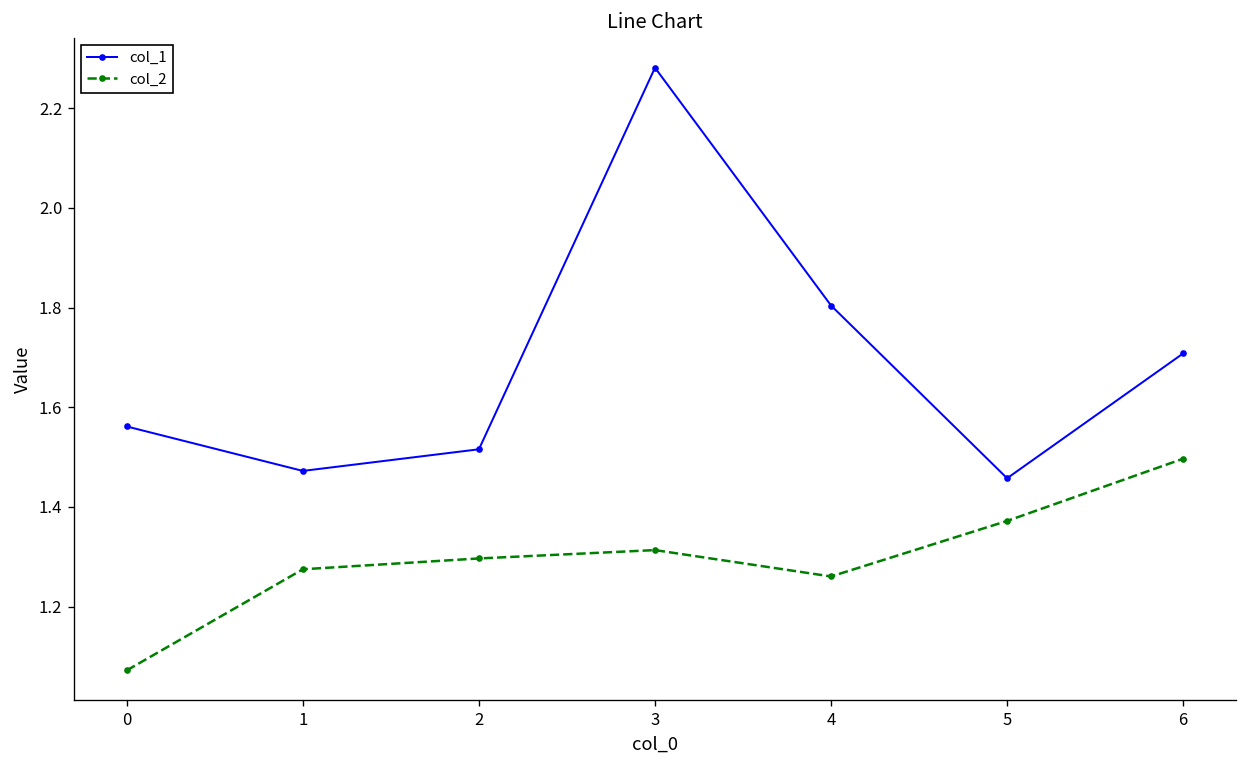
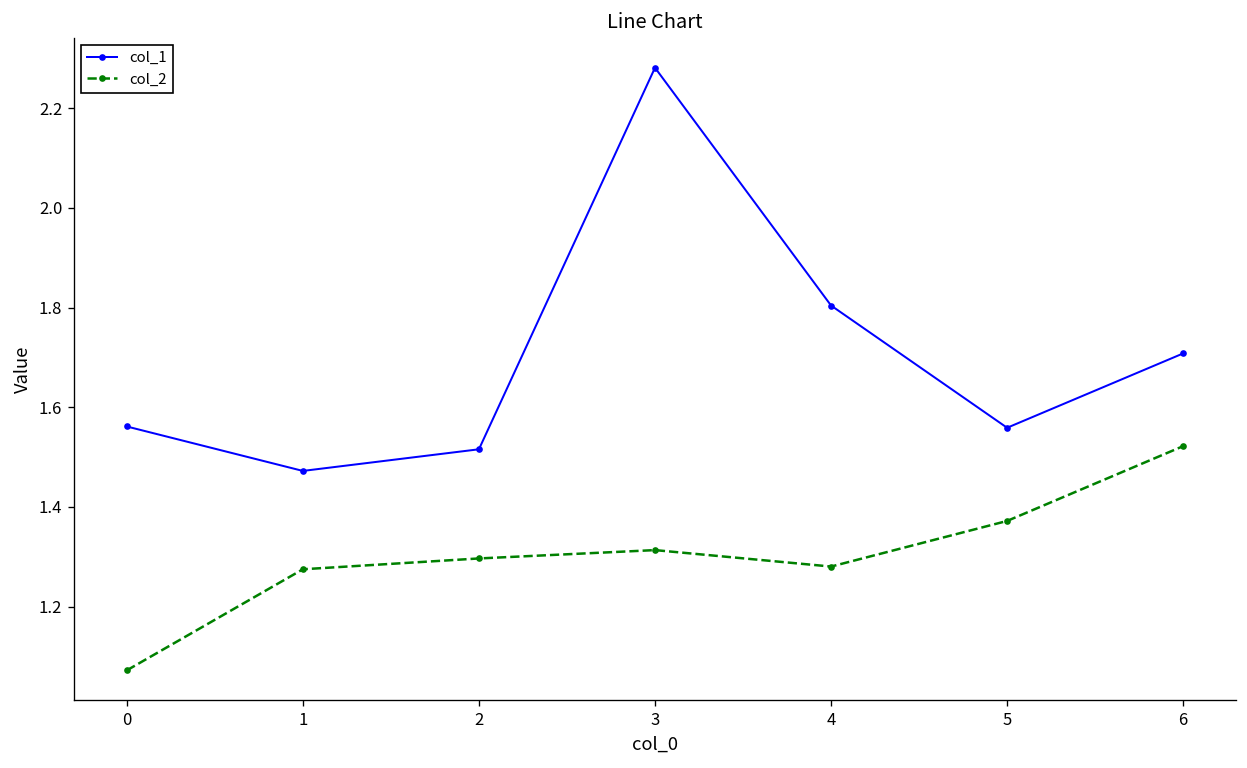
col_2, 4: 1.26 -> 1.28
col_1, 5: 1.46 -> 1.56
col_2, 6: 1.50 -> 1.52
